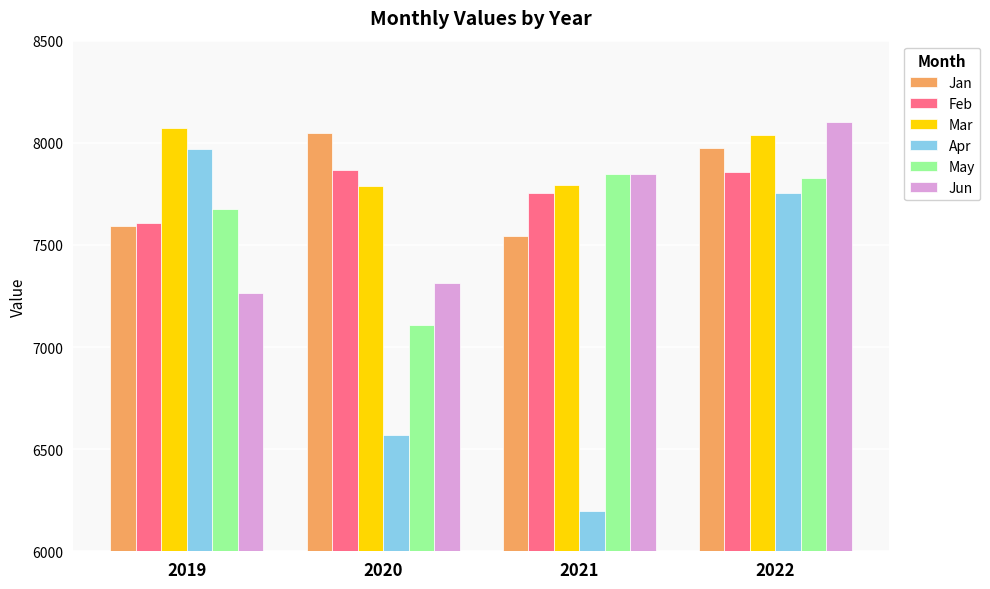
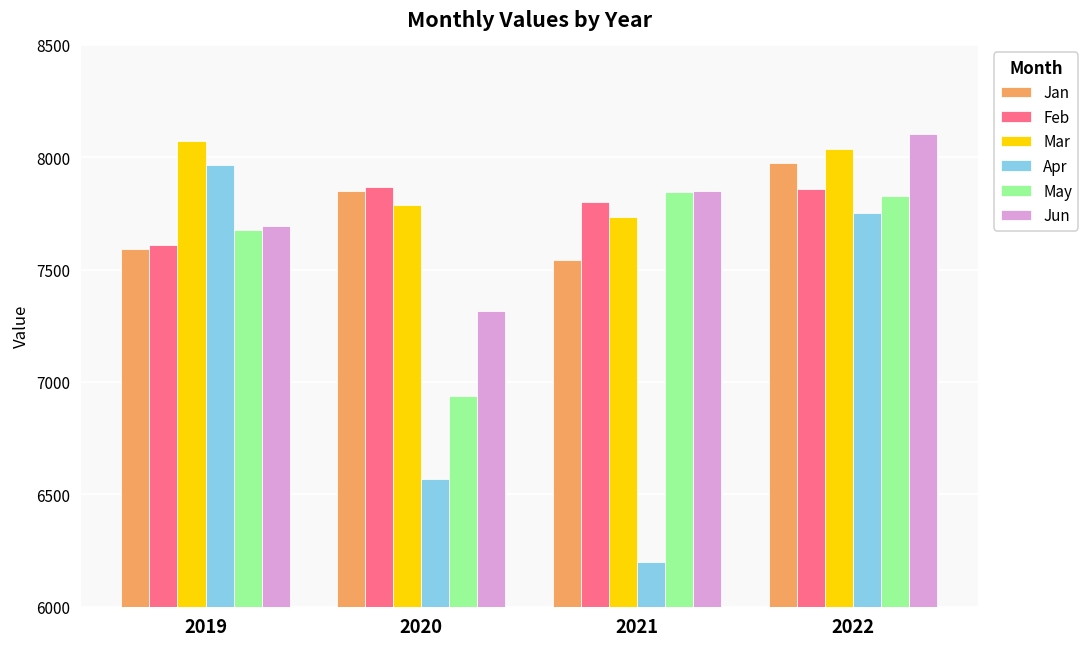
Jun, 2019: 7270 -> 7690
Jan, 2020: 8050 -> 7850
May, 2020: 7110 -> 6940
Feb, 2021: 7750 -> 7800
Mar, 2021: 7790 -> 7730
